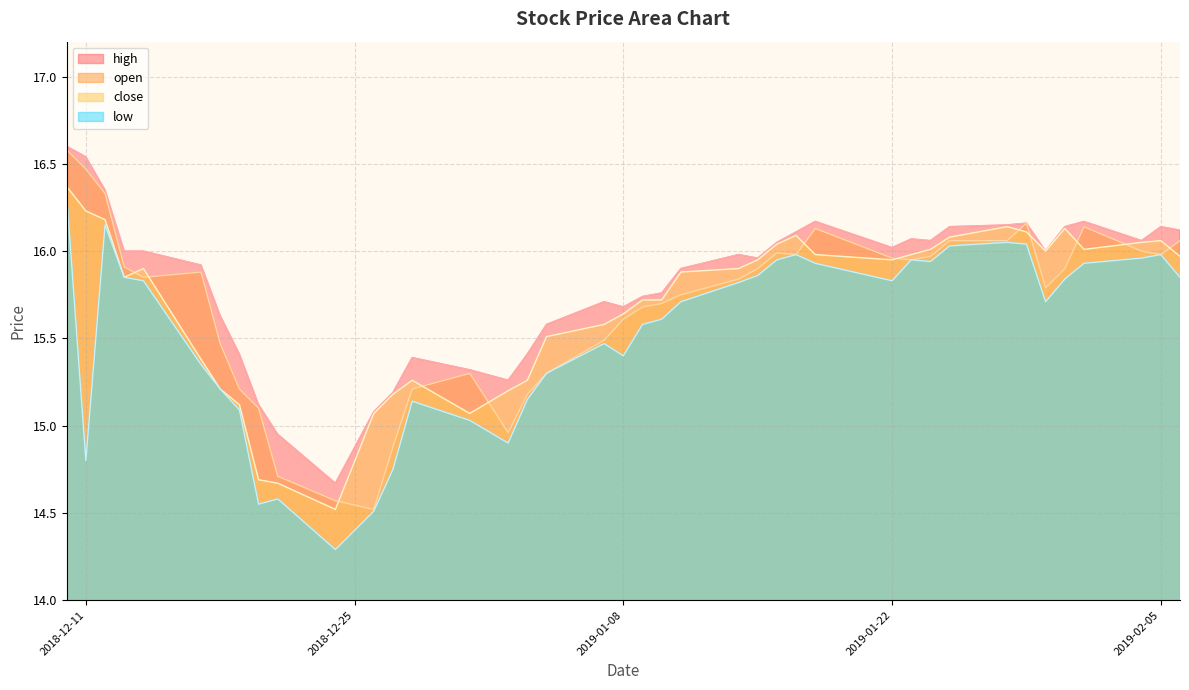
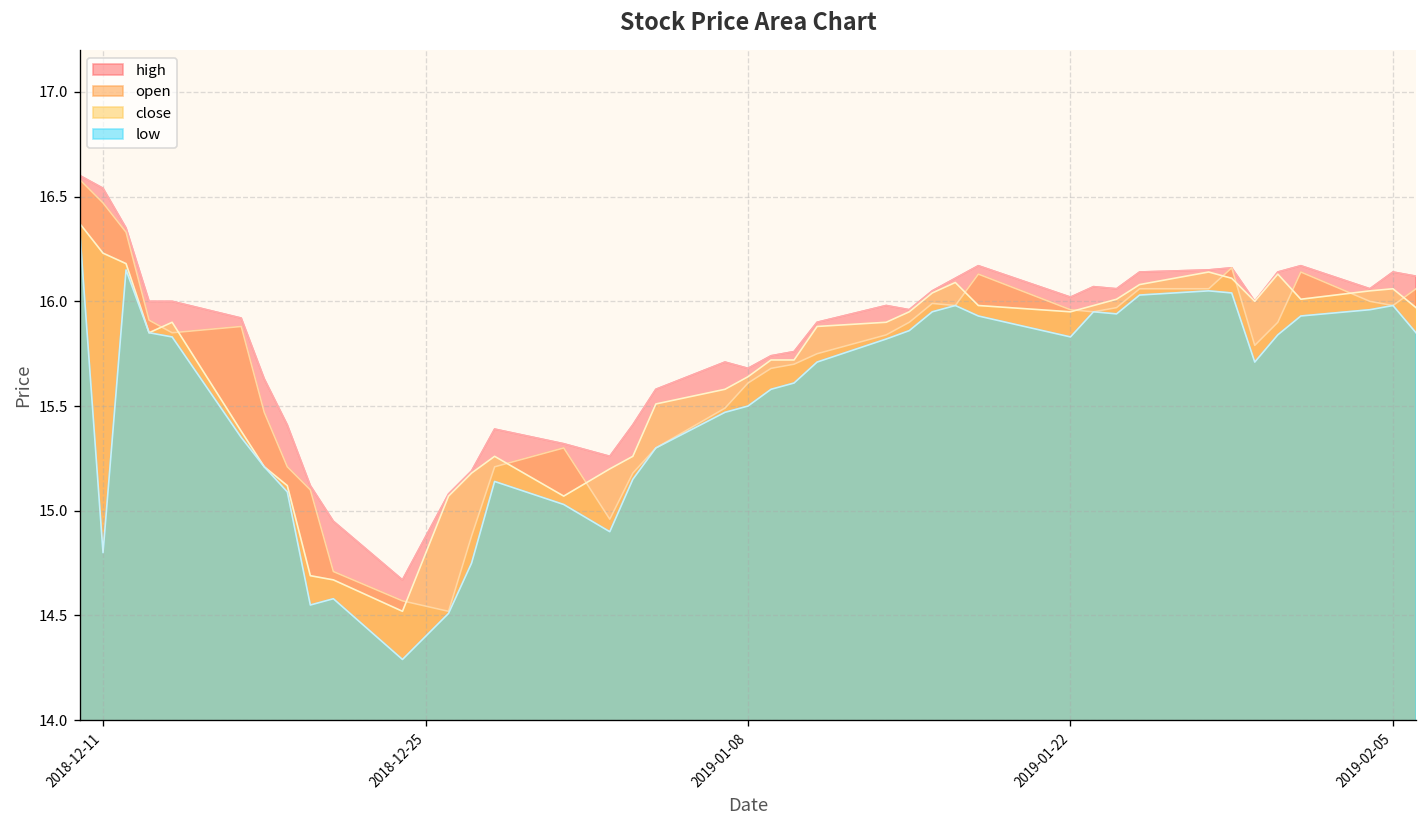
low, 2019-01-08: 15.4 -> 15.5
